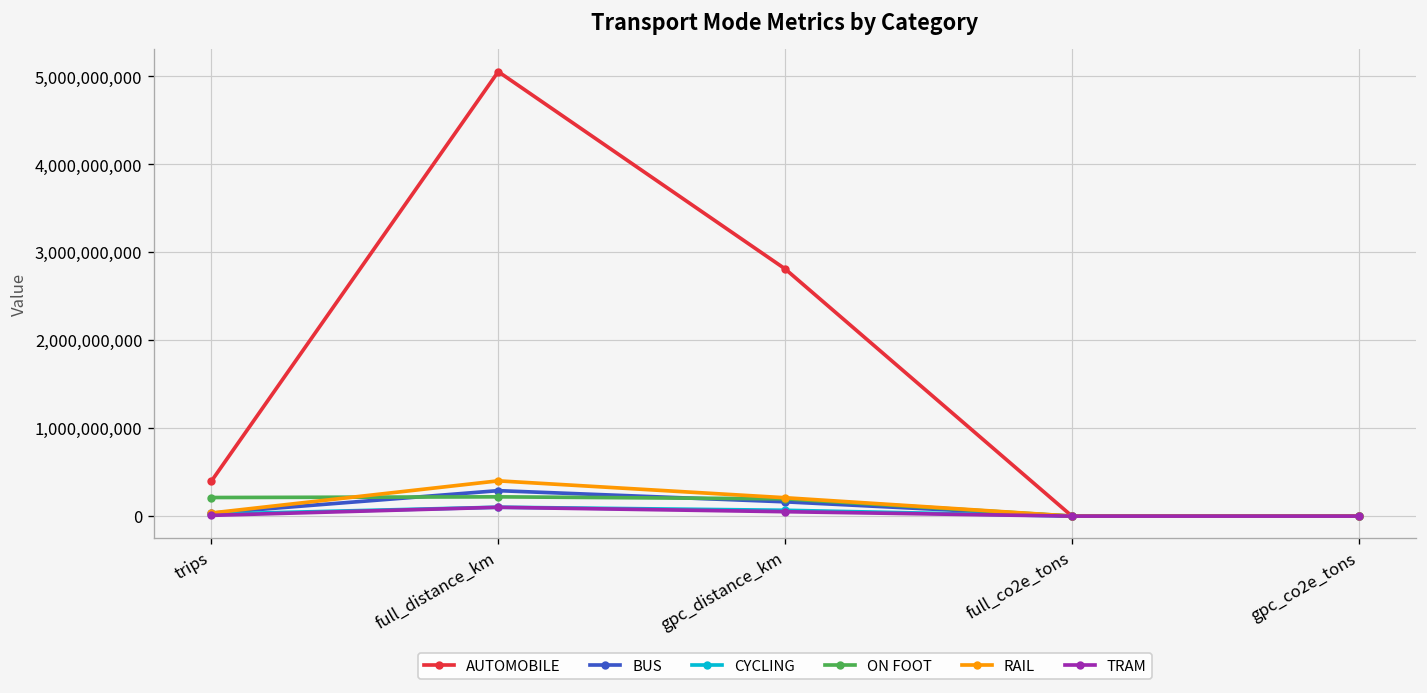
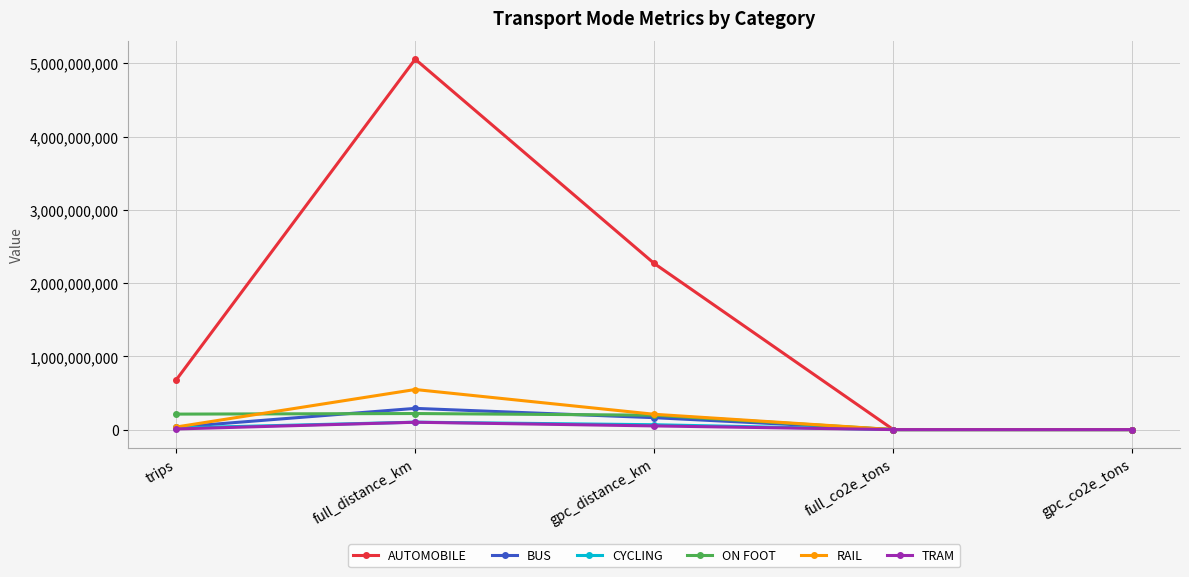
AUTOMOBILE, trips: 400,000,000 -> 700,000,000
RAIL, full_distance_km: 400,000,000 -> 500,000,000
AUTOMOBILE, gpc_distance_km: 2,800,000,000 -> 2,300,000,000
